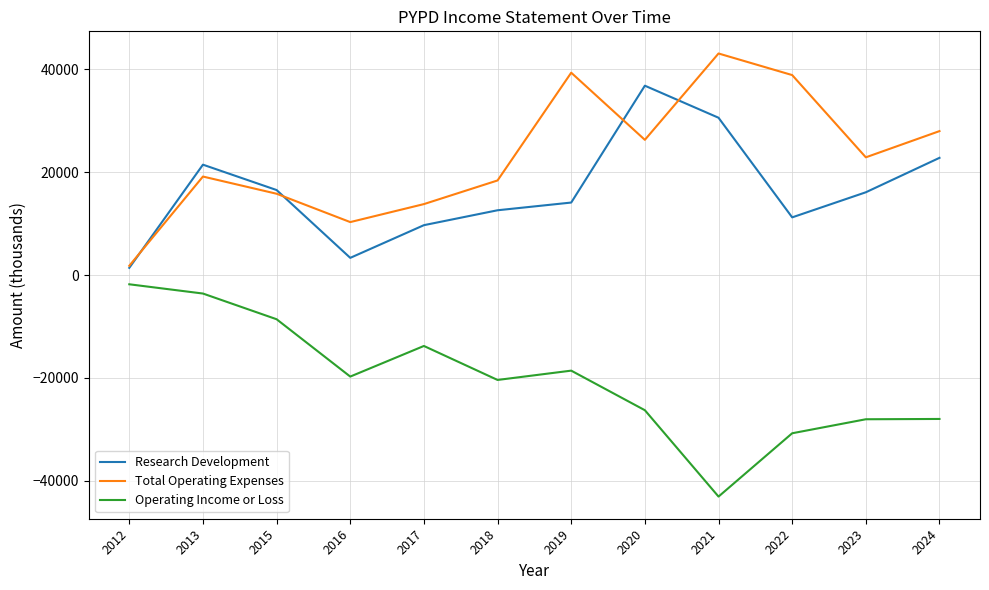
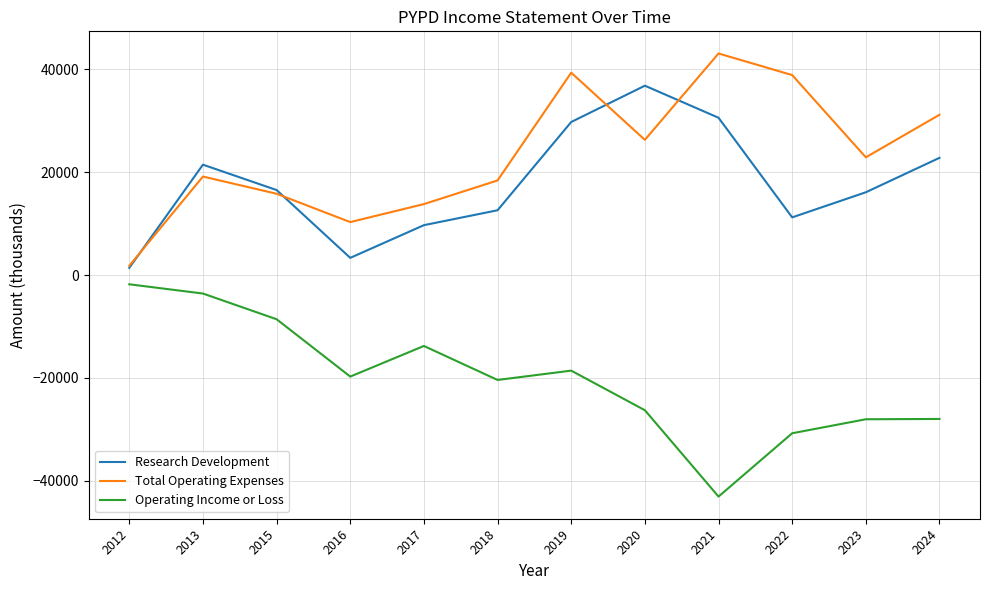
Research Development, 2019: 14000 -> 30000
Total Operating Expenses, 2024: 28000 -> 31000
